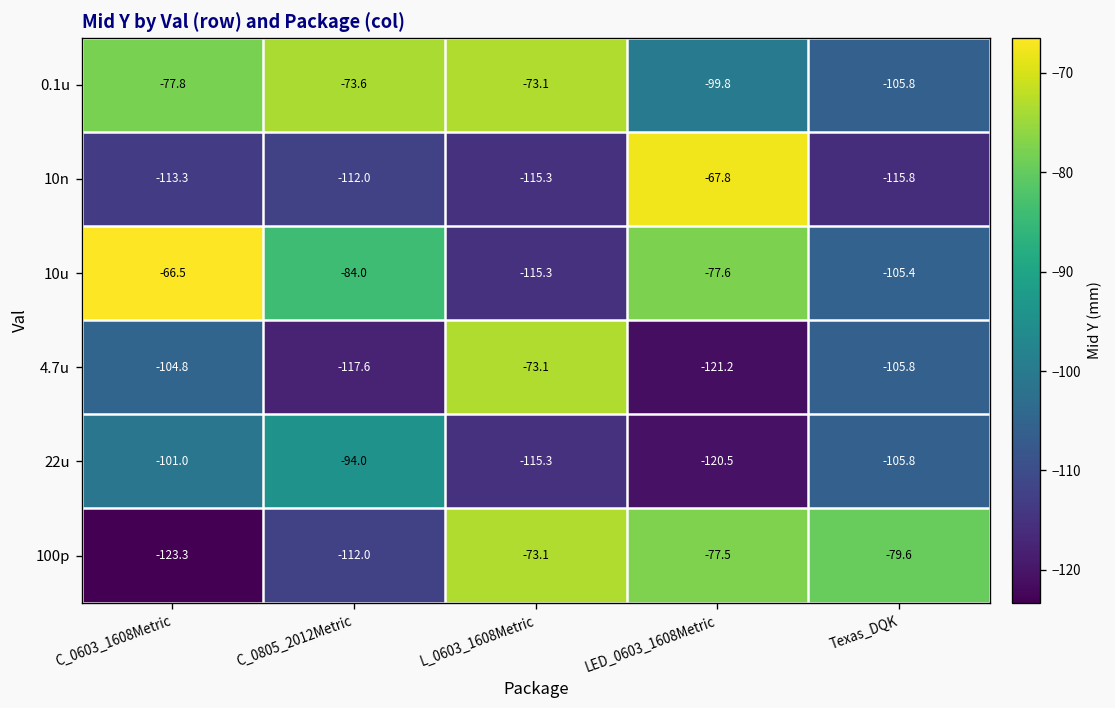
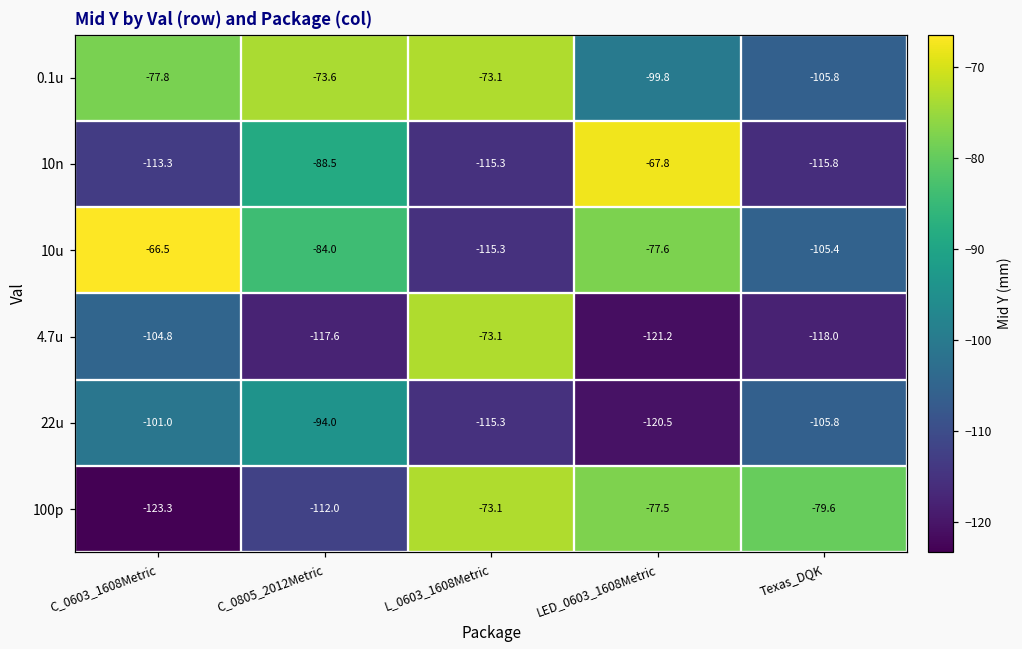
10n, C_0805_2012Metric: -112.0 -> -88.5
4.7u, Texas_DQK: -105.8 -> -118.0
